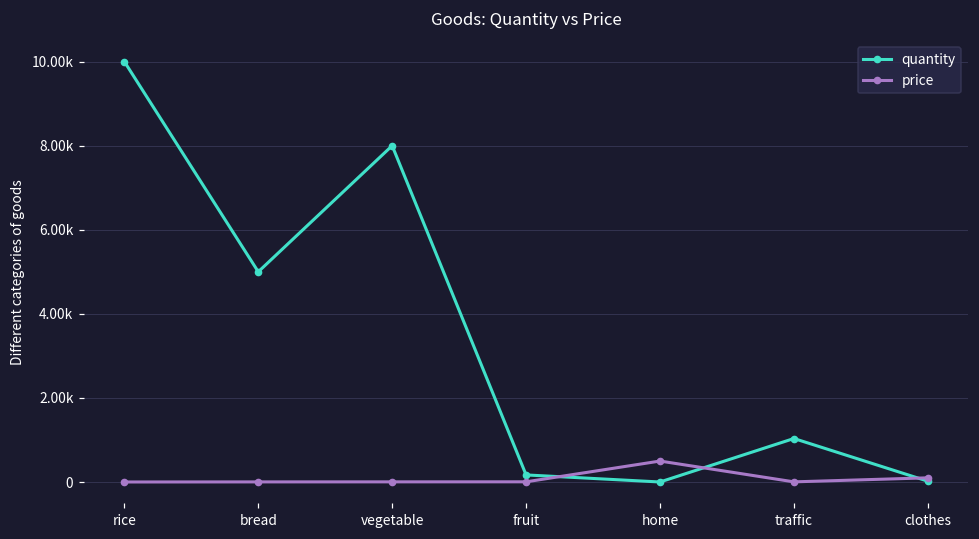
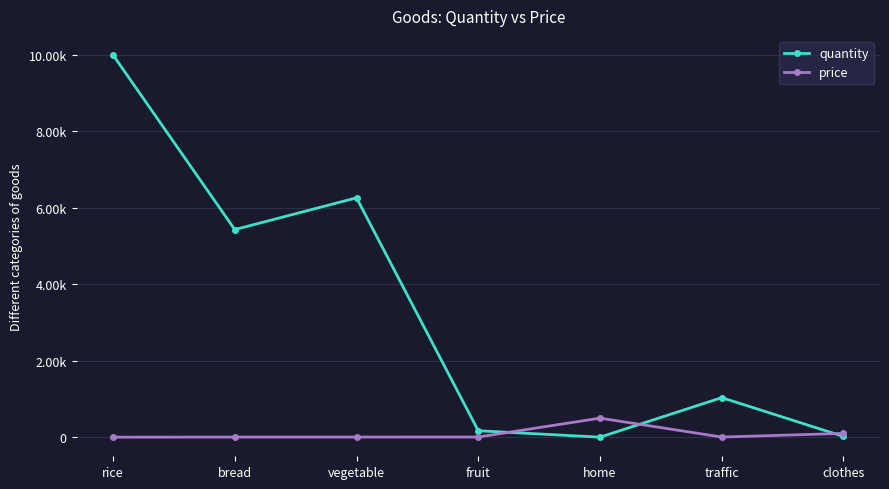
quantity, bread: 5000 -> 5400
quantity, vegetable: 8000 -> 6300
